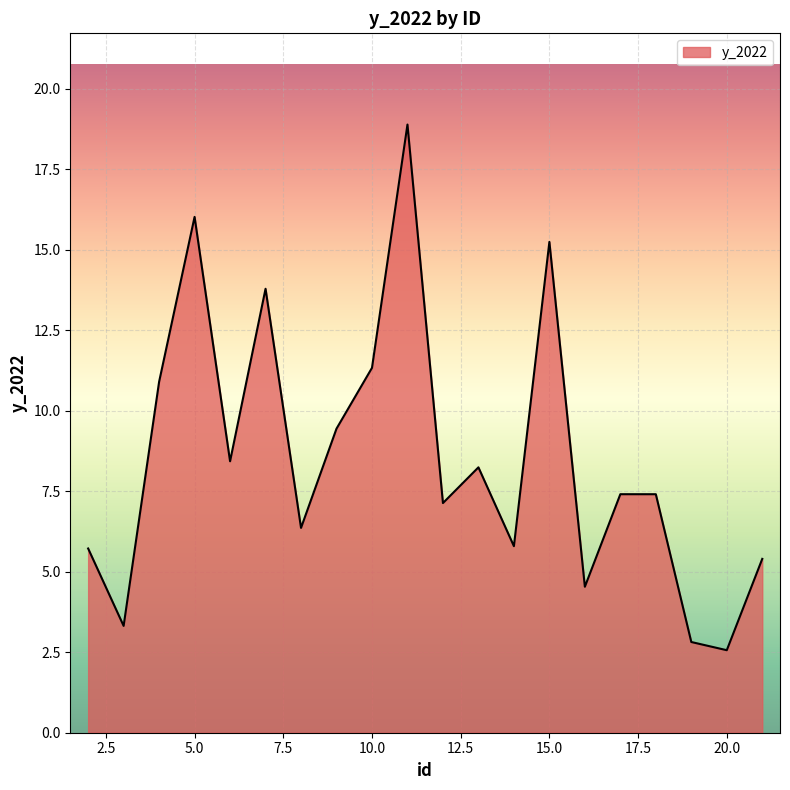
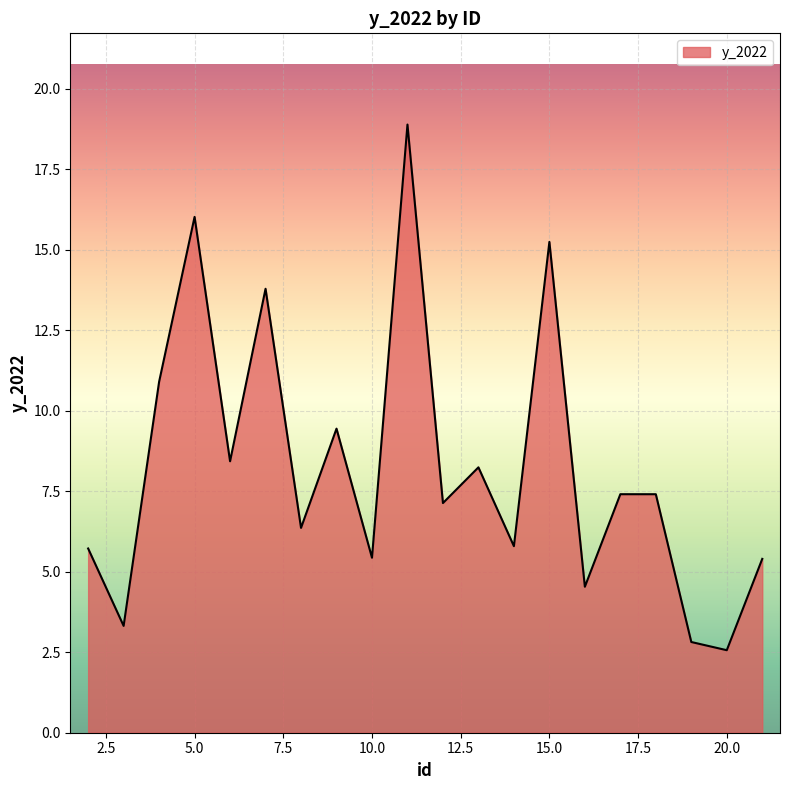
10.0: 11.3 -> 5.4
